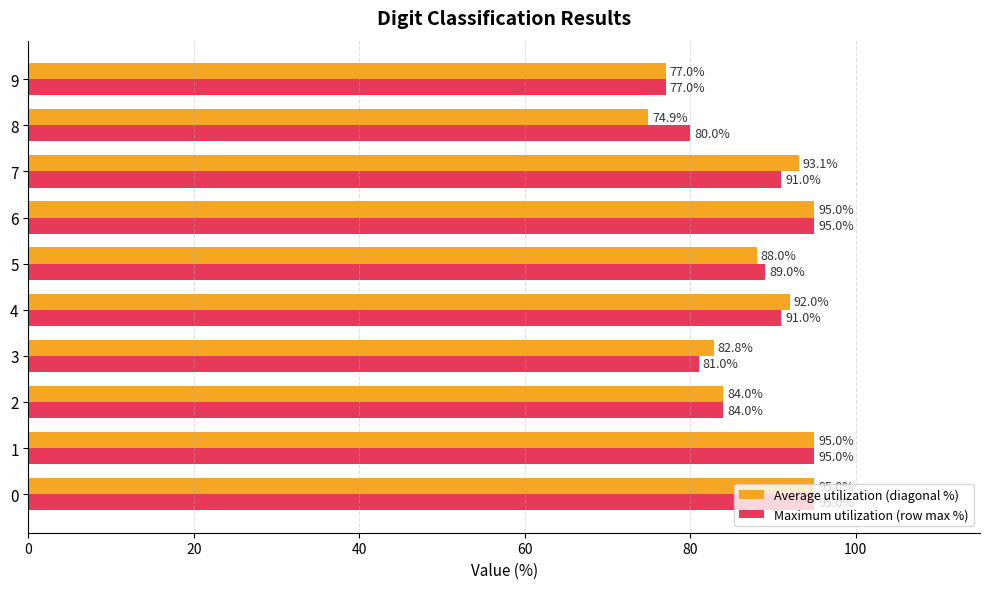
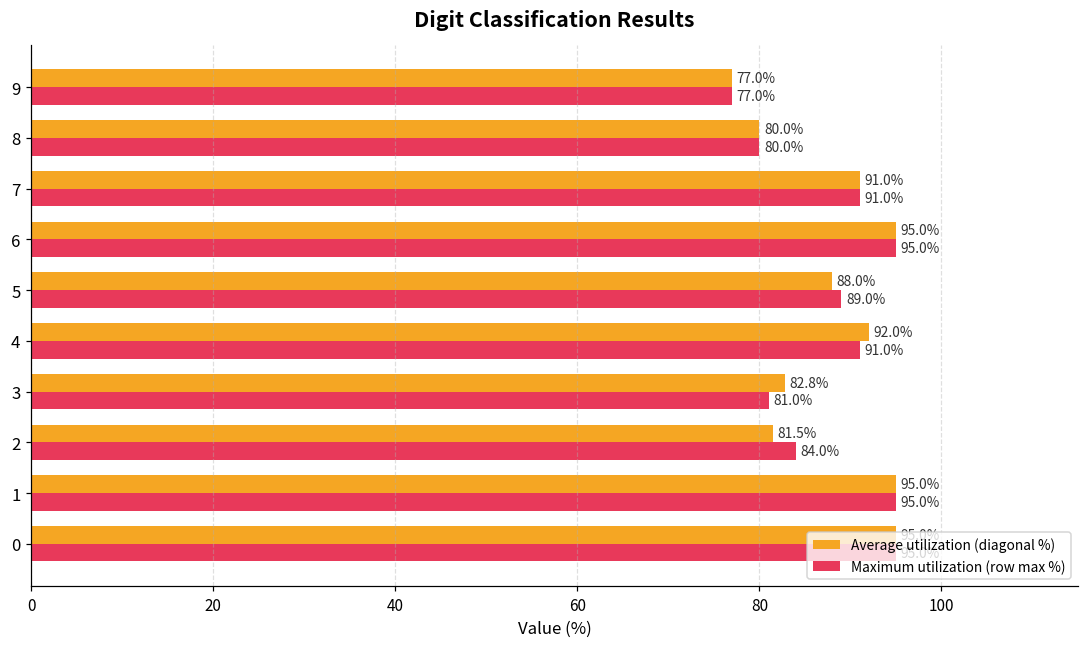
Average utilization (diagonal %), 8: 74.9% -> 80.0%
Average utilization (diagonal %), 7: 93.1% -> 91.0%
Average utilization (diagonal %), 2: 84.0% -> 81.5%
